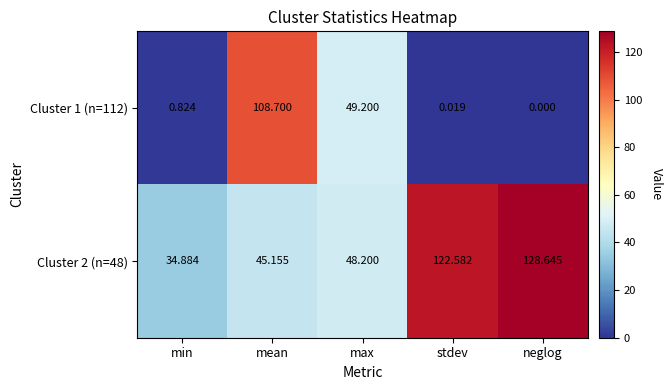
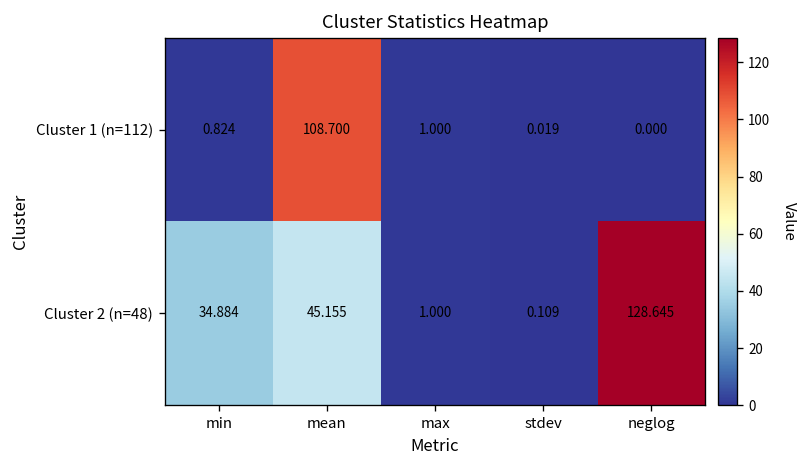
Cluster 1 (n=112), max: 49.200 -> 1.000
Cluster 2 (n=48), max: 48.200 -> 1.000
Cluster 2 (n=48), stdev: 122.582 -> 0.109
